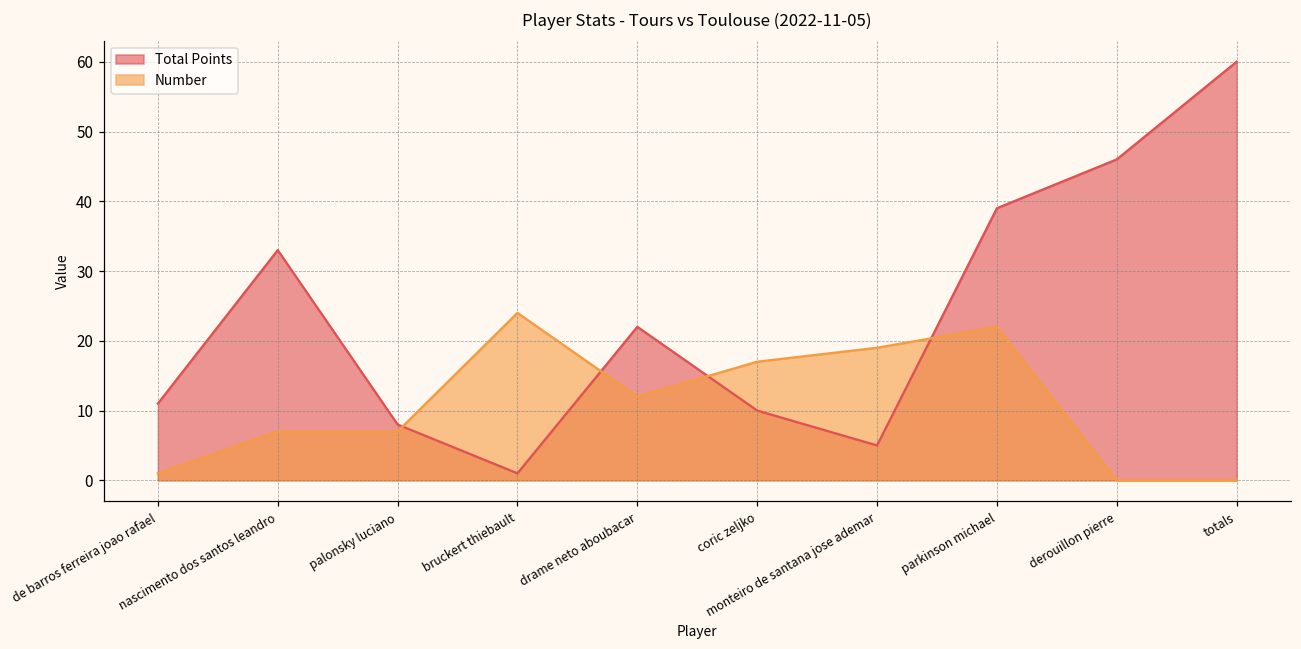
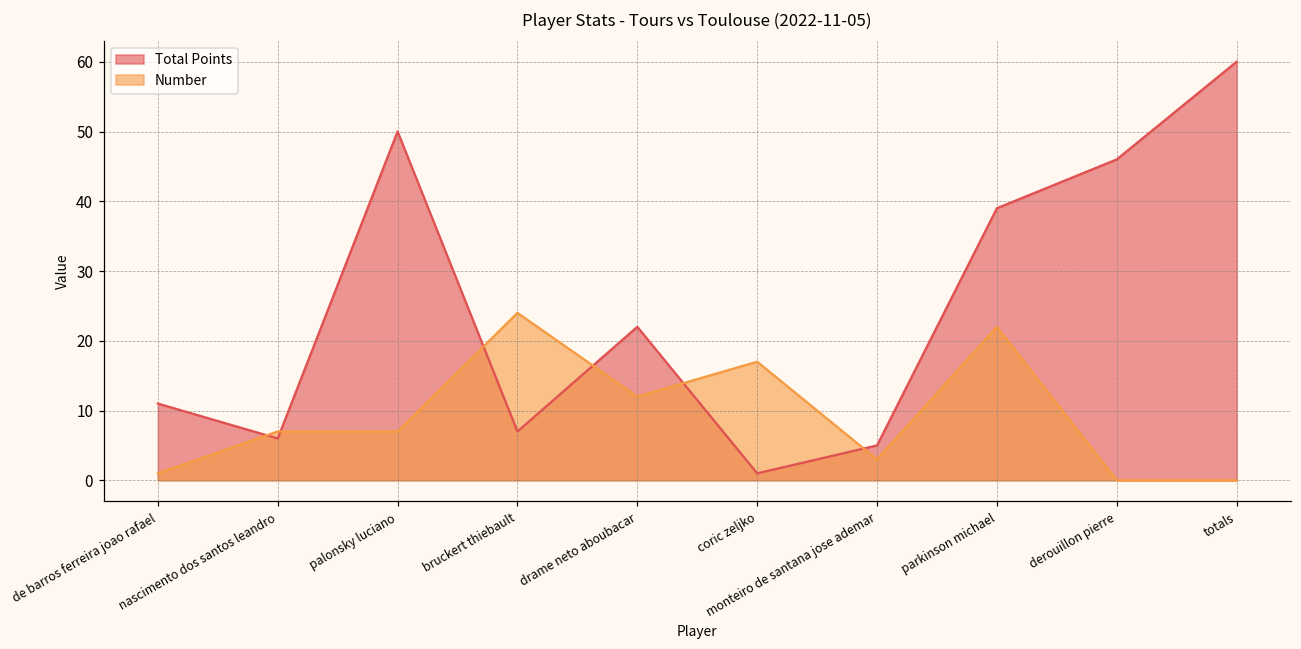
Total Points, nascimento dos santos leandro: 33 -> 6
Total Points, palonsky luciano: 8 -> 50
Total Points, bruckert thiebault: 1 -> 7
Total Points, coric zeljko: 10 -> 1
Number, monteiro de santana jose ademar: 19 -> 3
